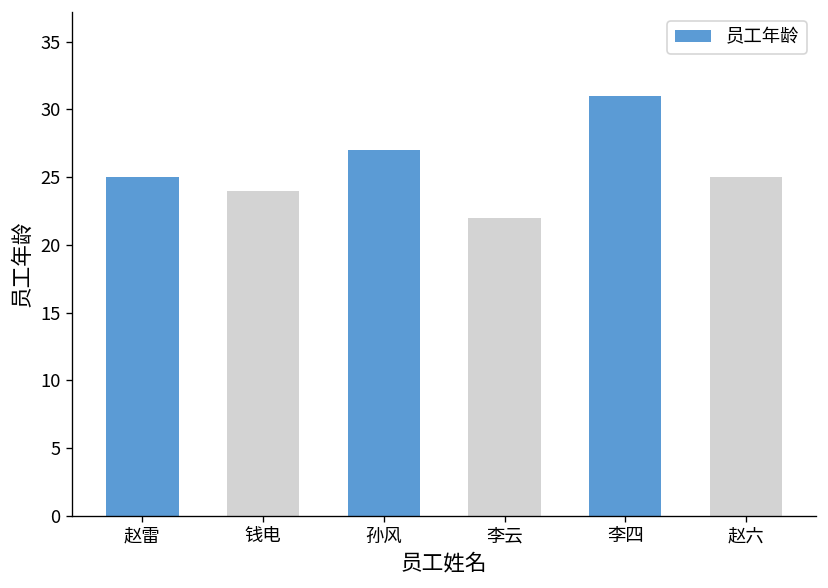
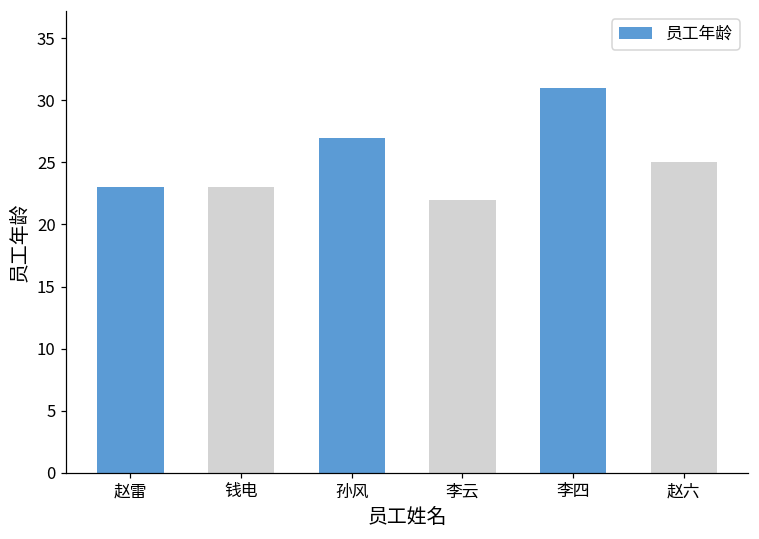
赵雷: 25 -> 23
钱电: 24 -> 23
